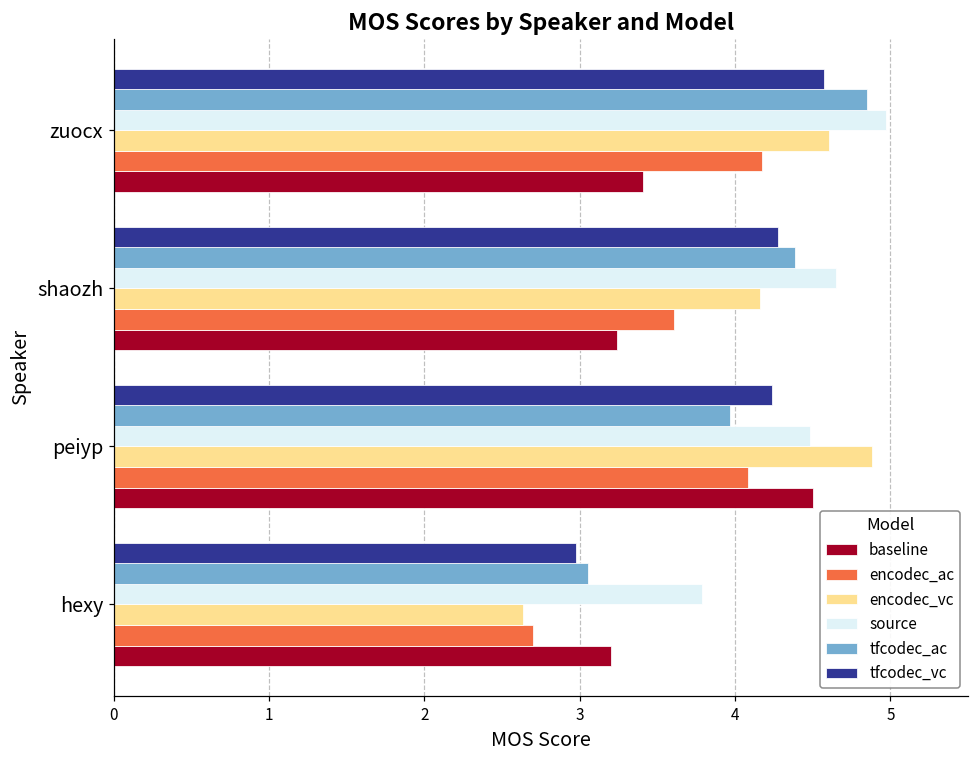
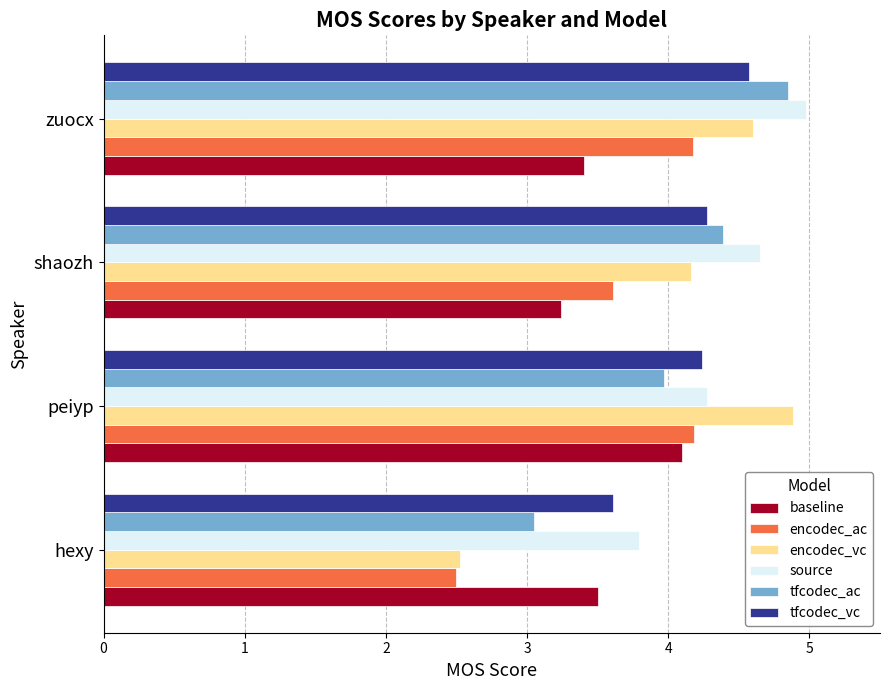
source, peiyp: 4.49 -> 4.27
encodec_ac, peiyp: 4.09 -> 4.18
baseline, peiyp: 4.5 -> 4.1
tfcodec_vc, hexy: 2.98 -> 3.61
encodec_vc, hexy: 2.64 -> 2.53
encodec_ac, hexy: 2.7 -> 2.5
baseline, hexy: 3.2 -> 3.5
